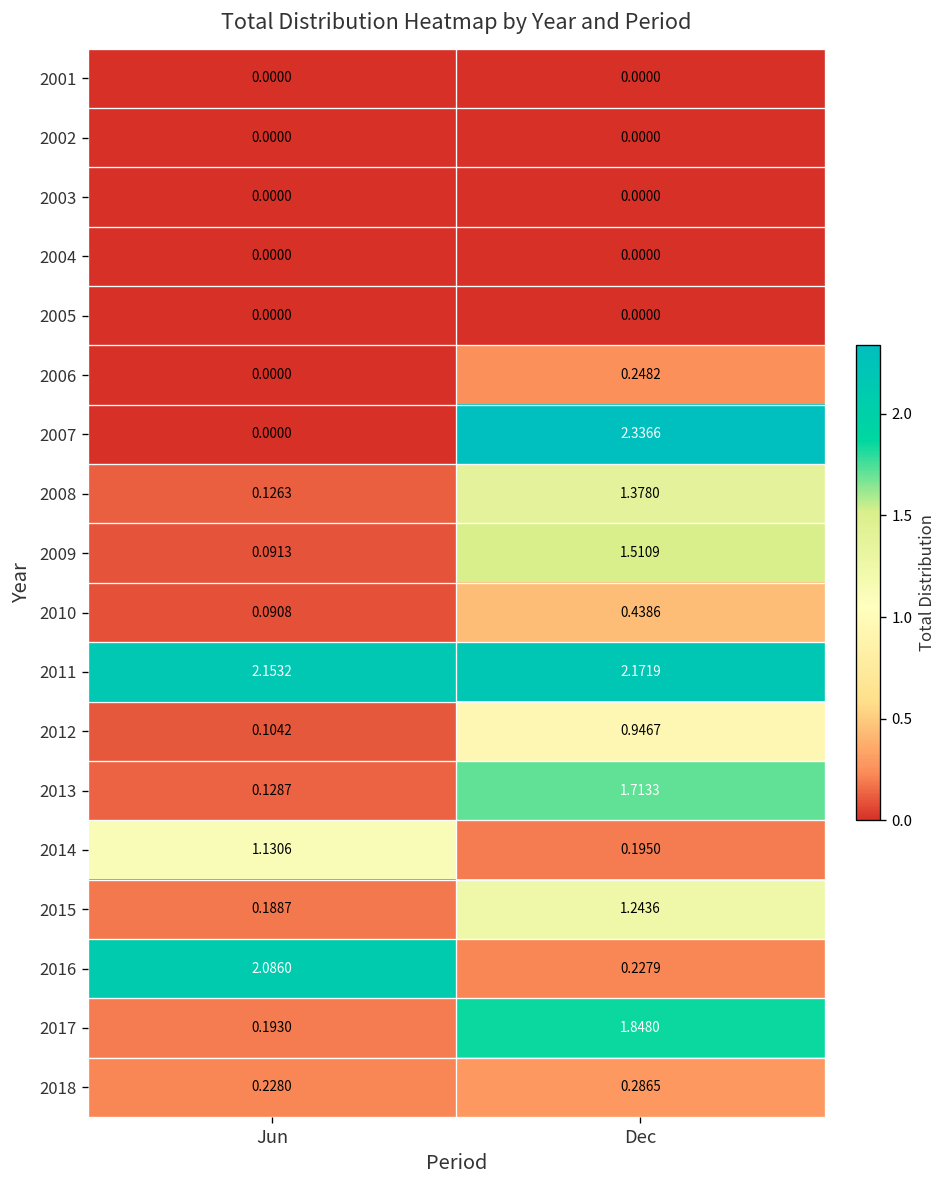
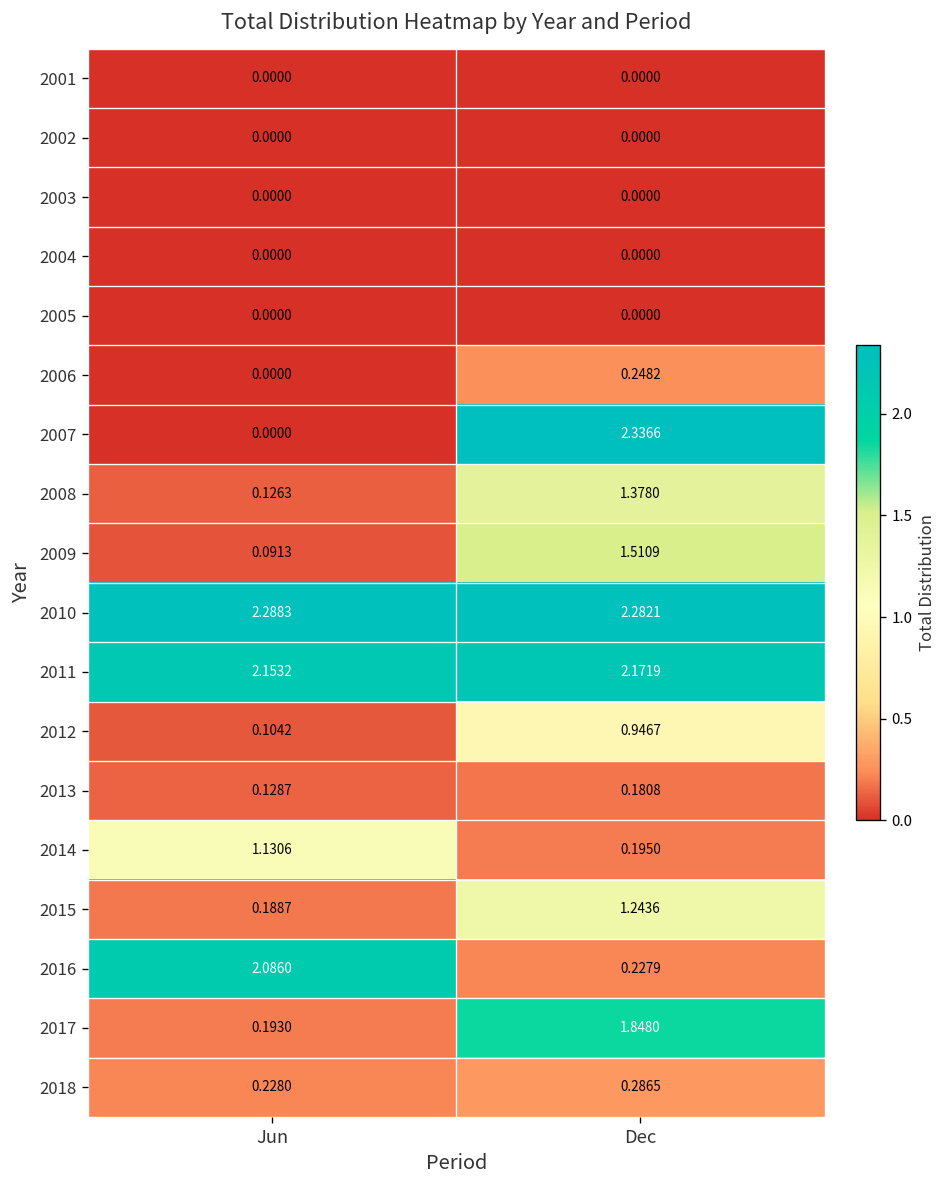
2010, Jun: 0.0908 -> 2.2883
2010, Dec: 0.4386 -> 2.2821
2013, Dec: 1.7133 -> 0.1808
